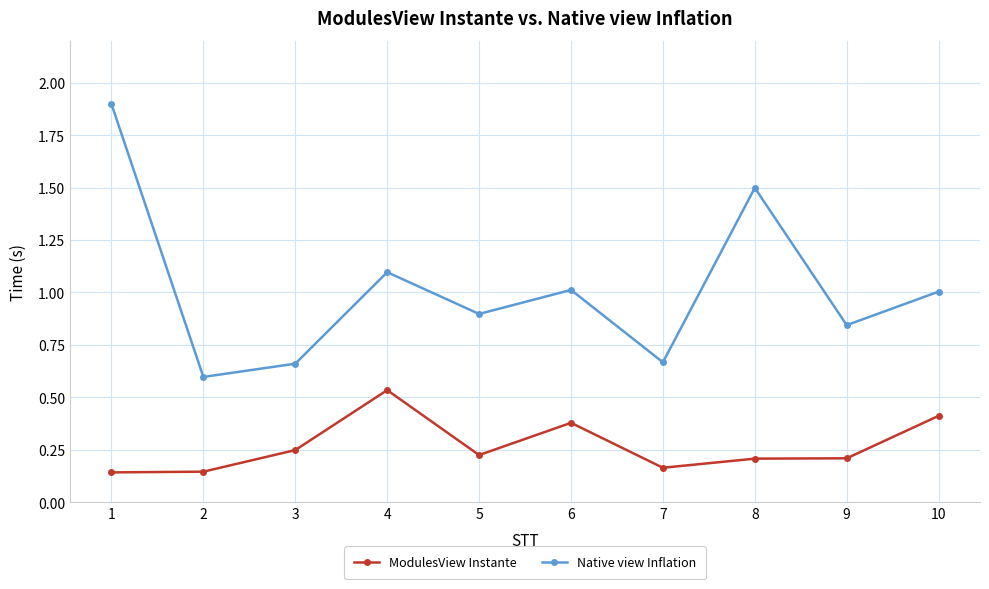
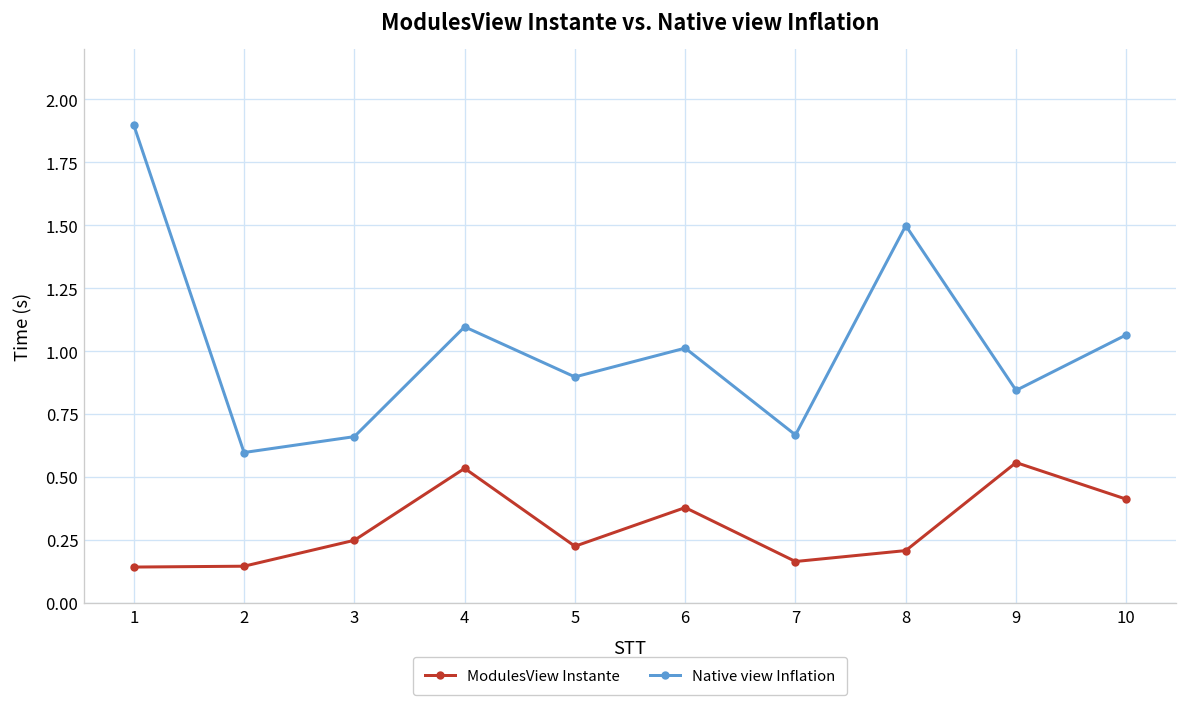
ModulesView Instante, 9: 0.21 -> 0.56
Native view Inflation, 10: 1.00 -> 1.07
